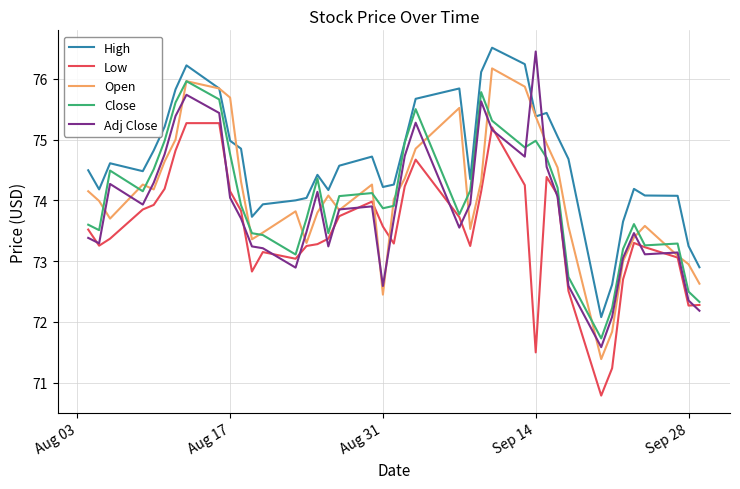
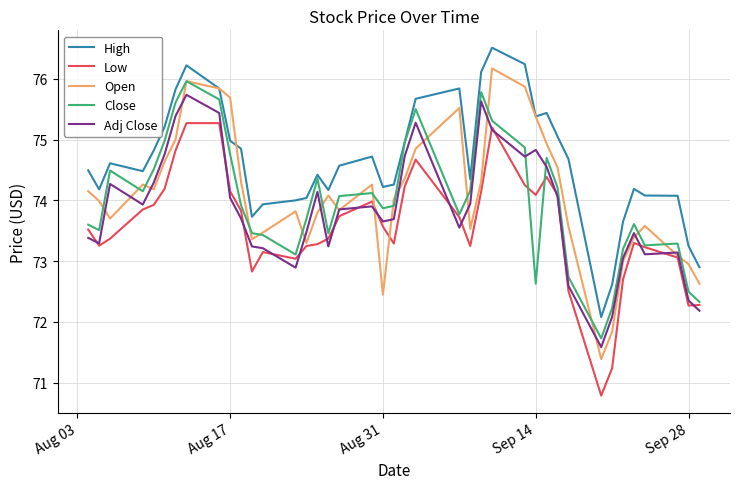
Adj Close, Aug 31: 72.6 -> 73.7
Low, Sep 14: 71.5 -> 74.1
Close, Sep 14: 75.0 -> 72.6
Adj Close, Sep 14: 76.4 -> 74.8
